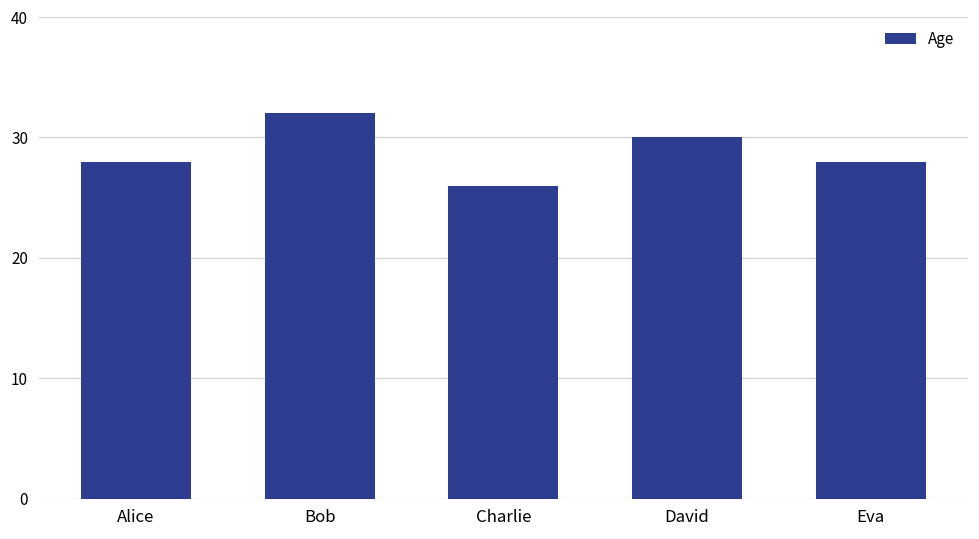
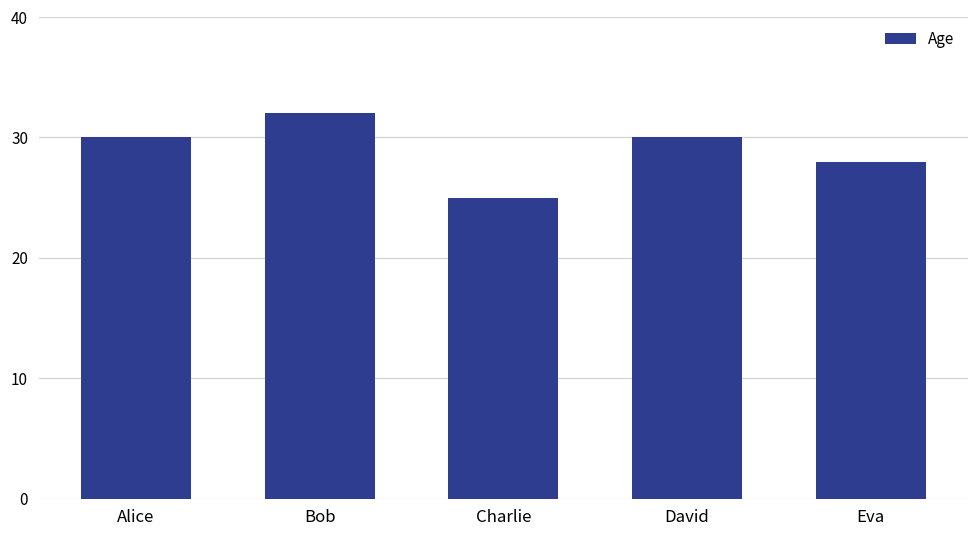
Alice: 28 -> 30
Charlie: 26 -> 25
